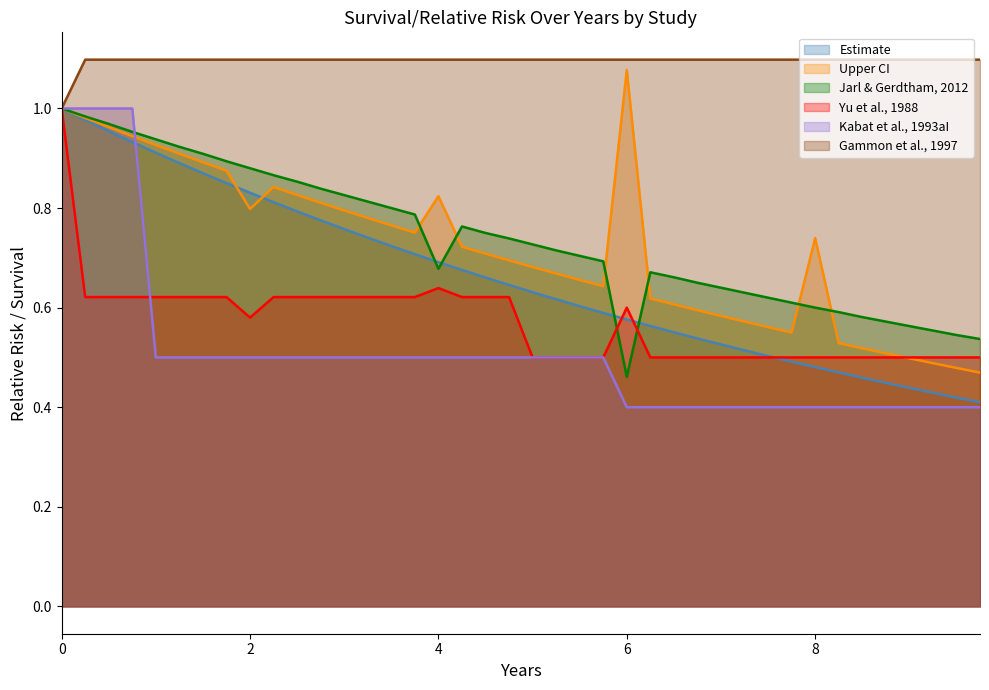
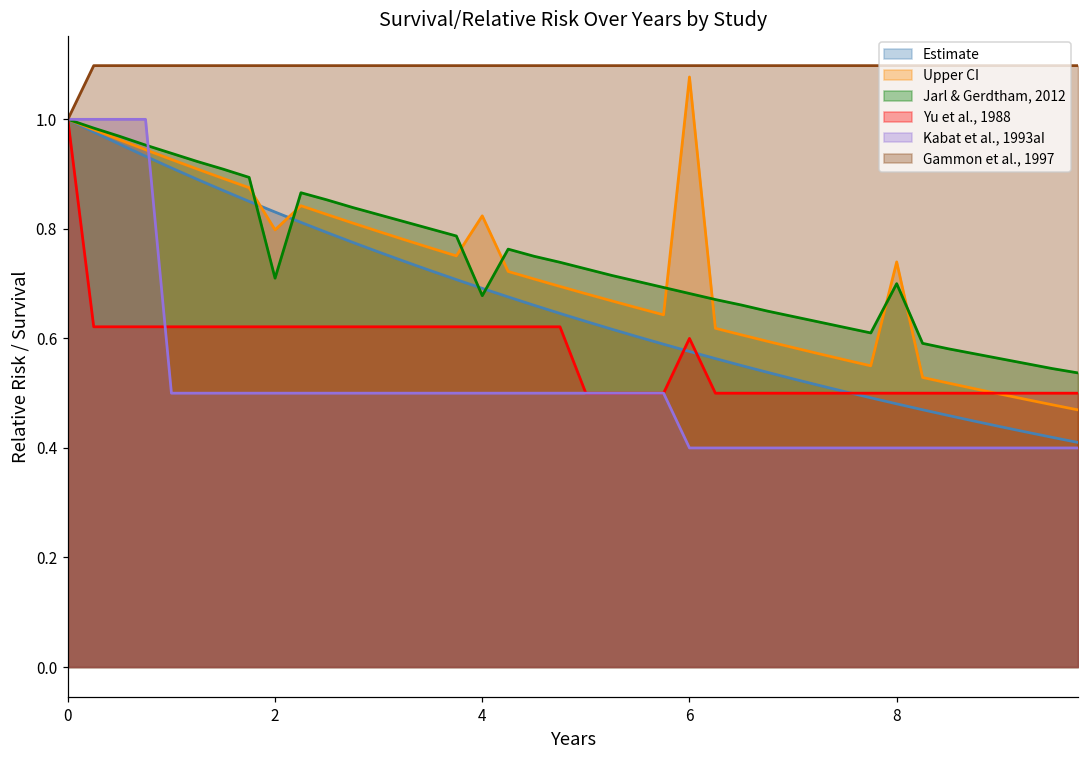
Jarl & Gerdtham, 2012, 2: 0.88 -> 0.71
Yu et al., 1988, 2: 0.58 -> 0.62
Yu et al., 1988, 4: 0.64 -> 0.62
Jarl & Gerdtham, 2012, 6: 0.46 -> 0.68
Jarl & Gerdtham, 2012, 8: 0.6 -> 0.7
